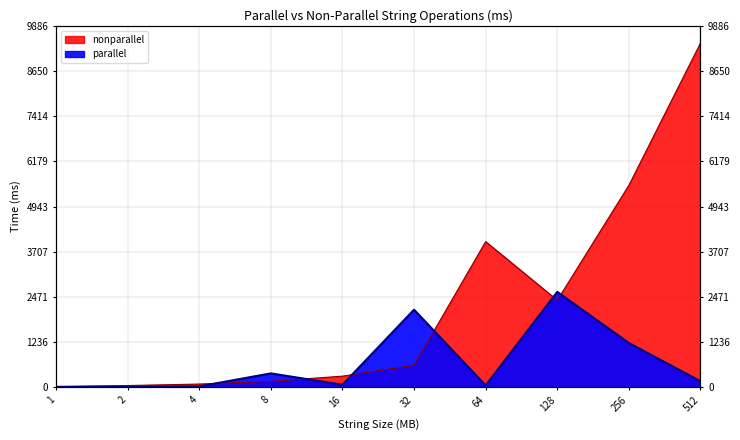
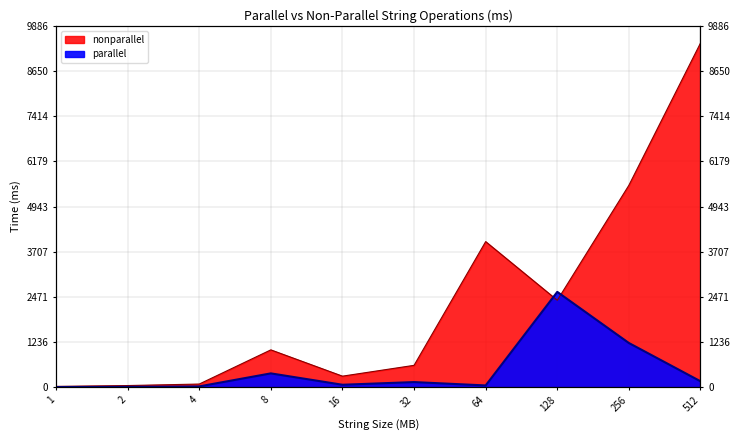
nonparallel, 8: 200 -> 1000
parallel, 32: 2100 -> 100
